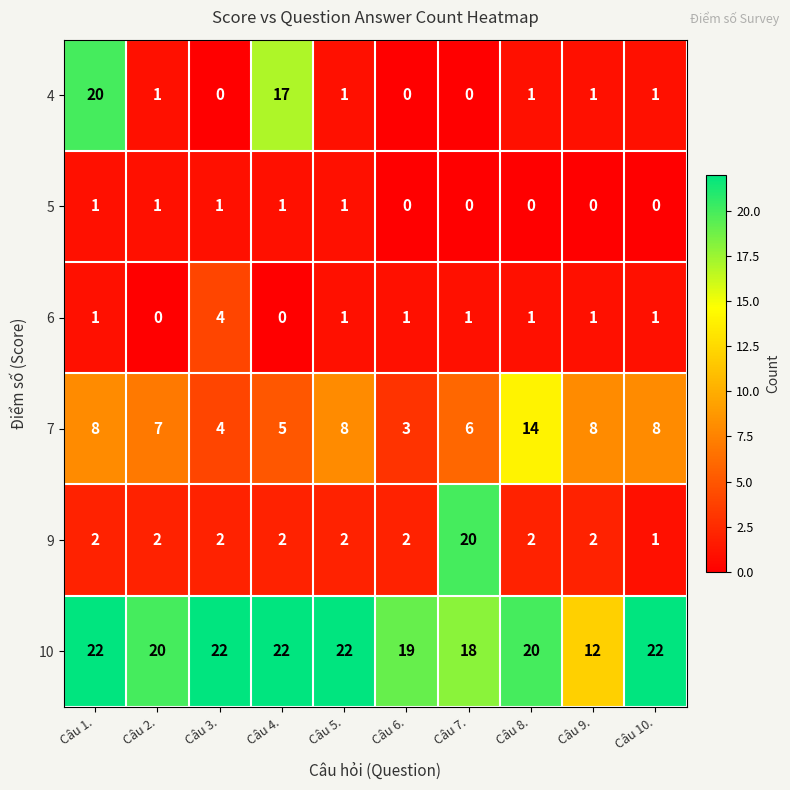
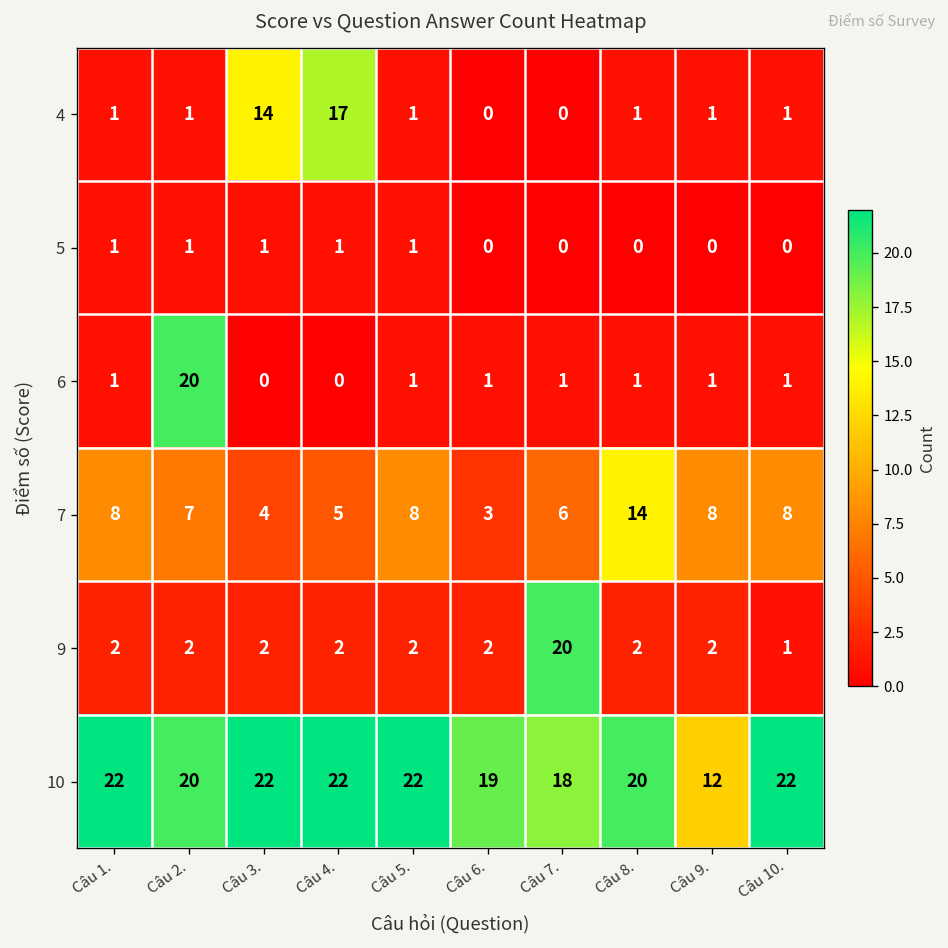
4, Câu 1.: 20 -> 1
4, Câu 3.: 0 -> 14
6, Câu 2.: 0 -> 20
6, Câu 3.: 4 -> 0
